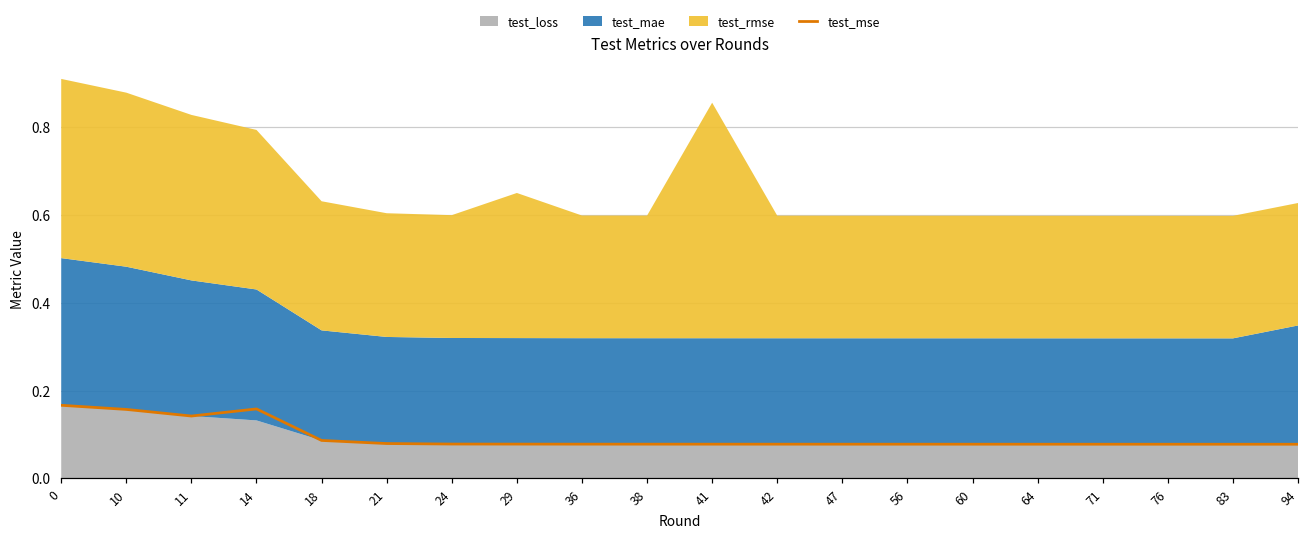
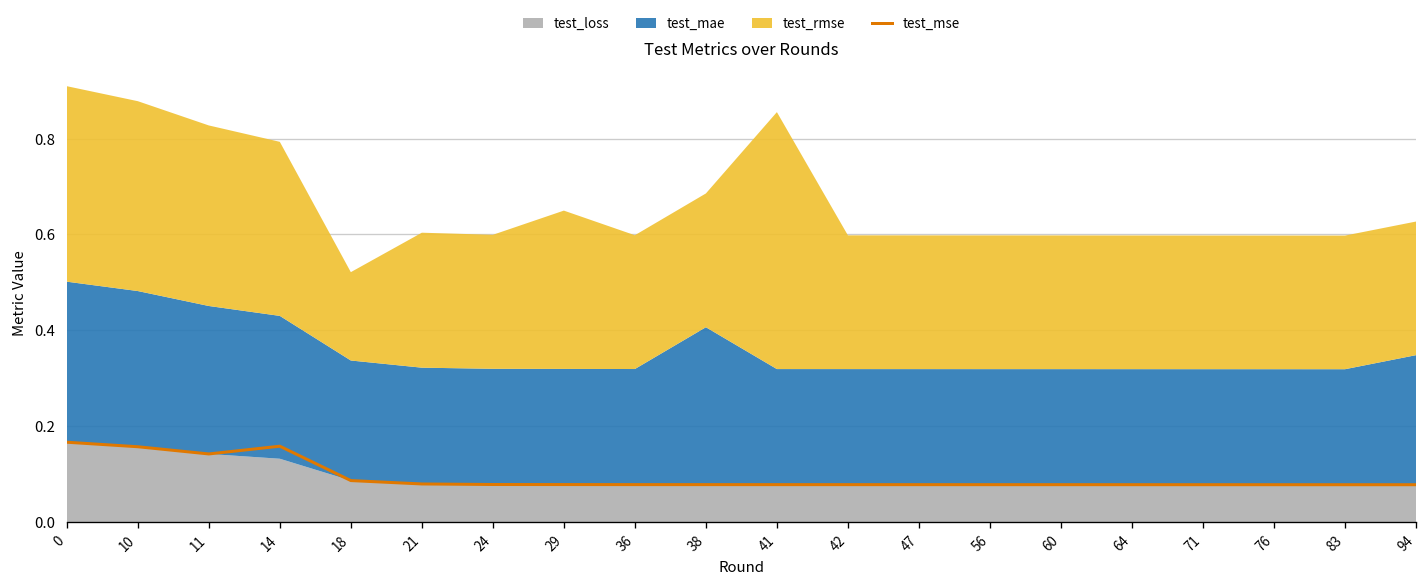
test_rmse, 18: 0.29 -> 0.18
test_mae, 38: 0.24 -> 0.33
